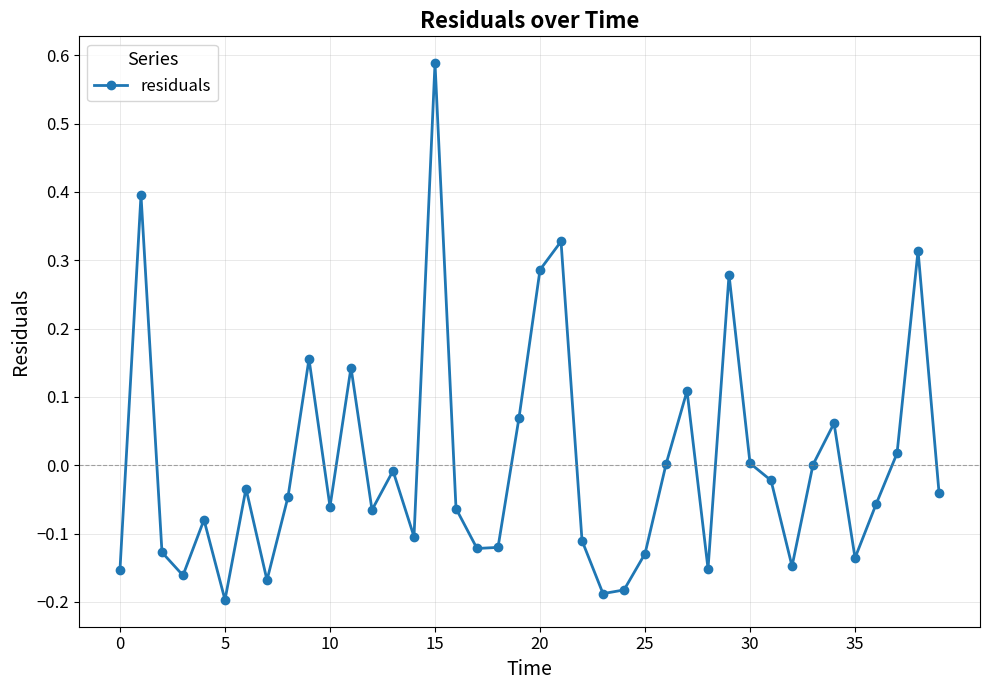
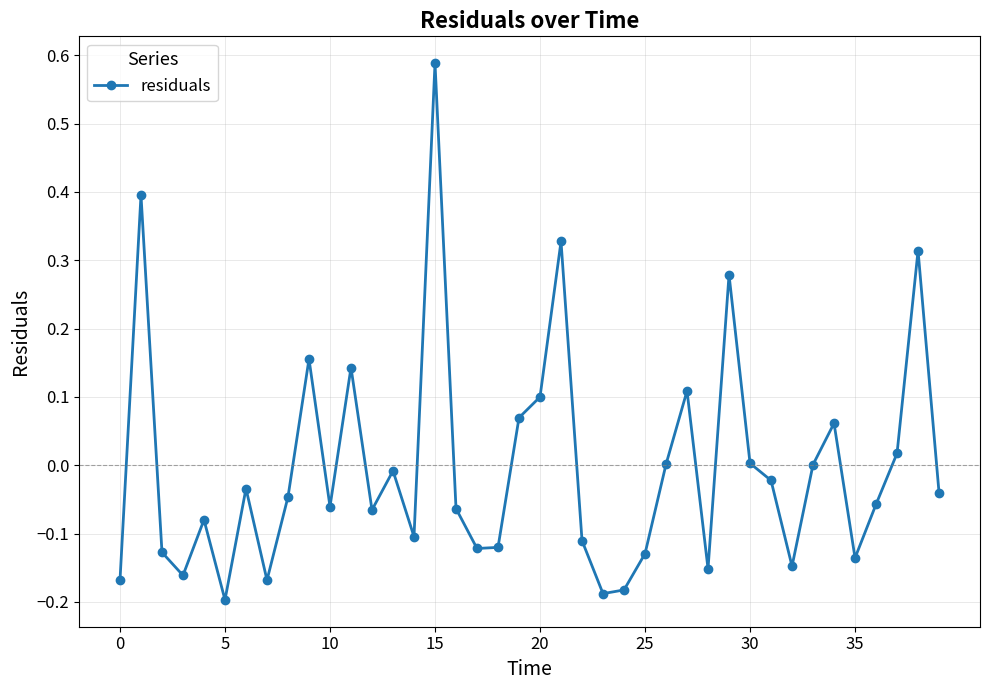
0: -0.15 -> -0.17
20: 0.29 -> 0.10
